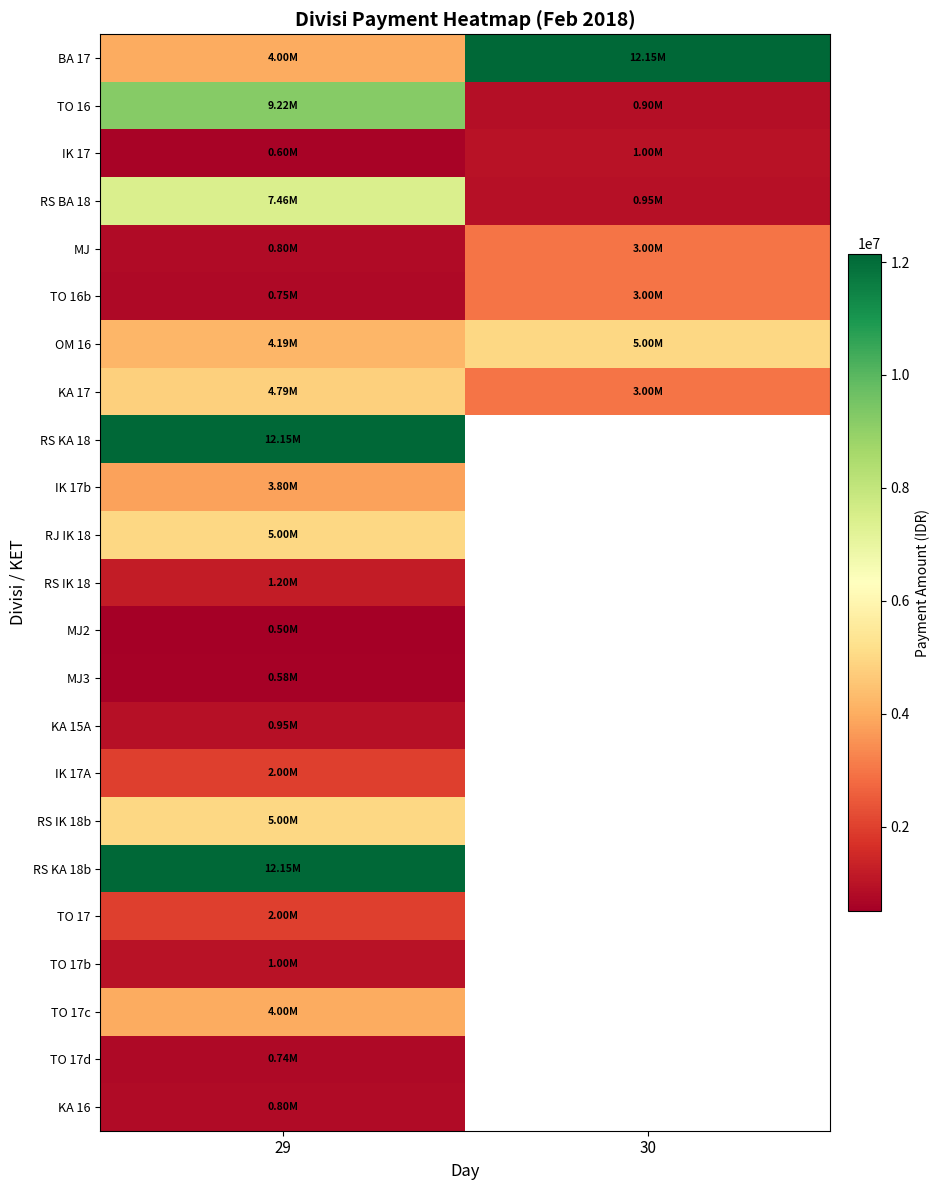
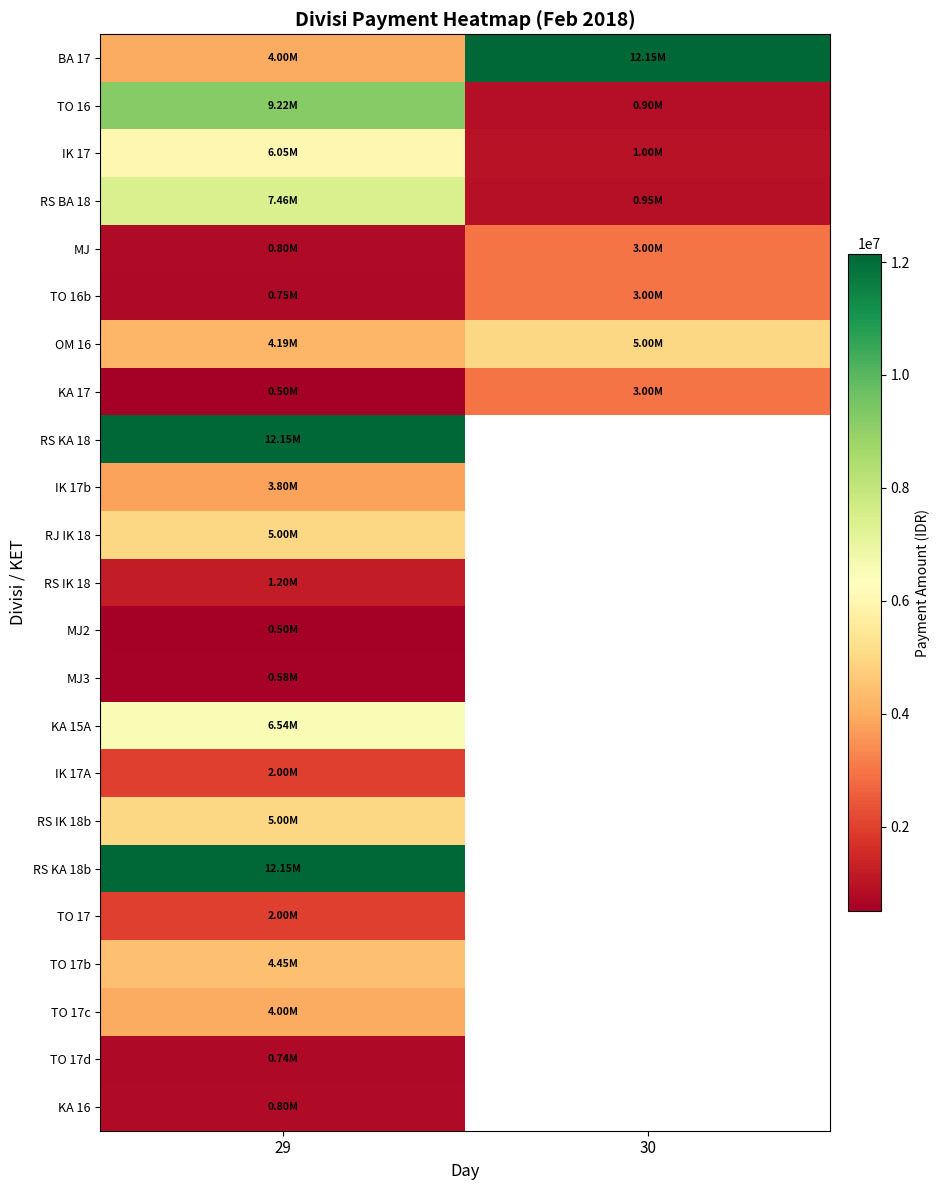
IK 17, 29: 0.60M -> 6.05M
KA 17, 29: 4.79M -> 0.50M
KA 15A, 29: 0.95M -> 6.54M
TO 17b, 29: 1.00M -> 4.45M
